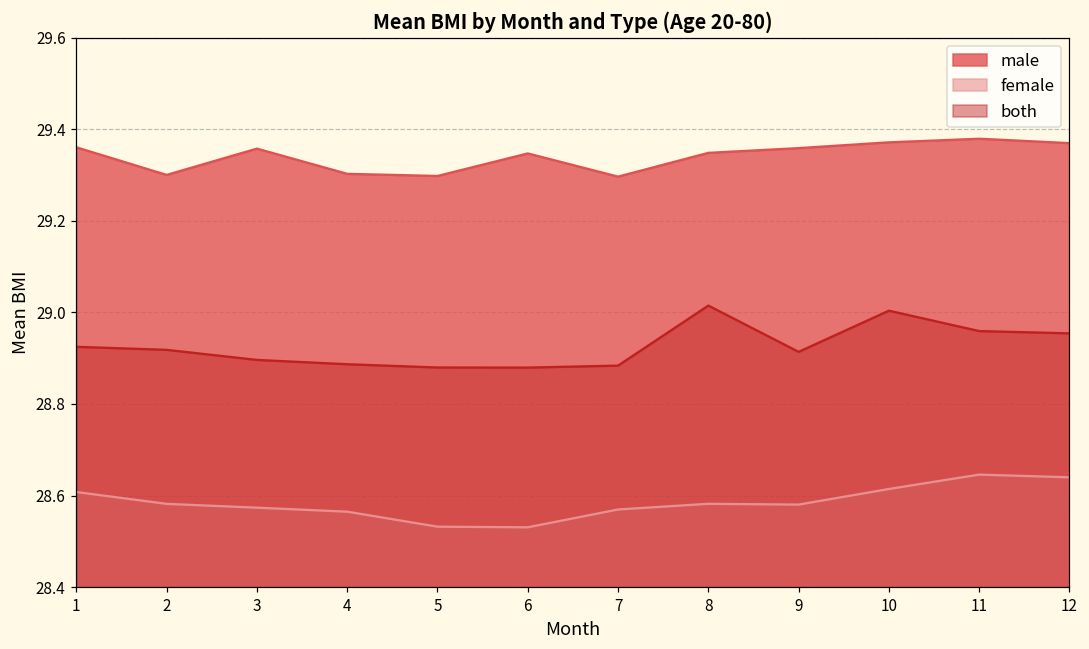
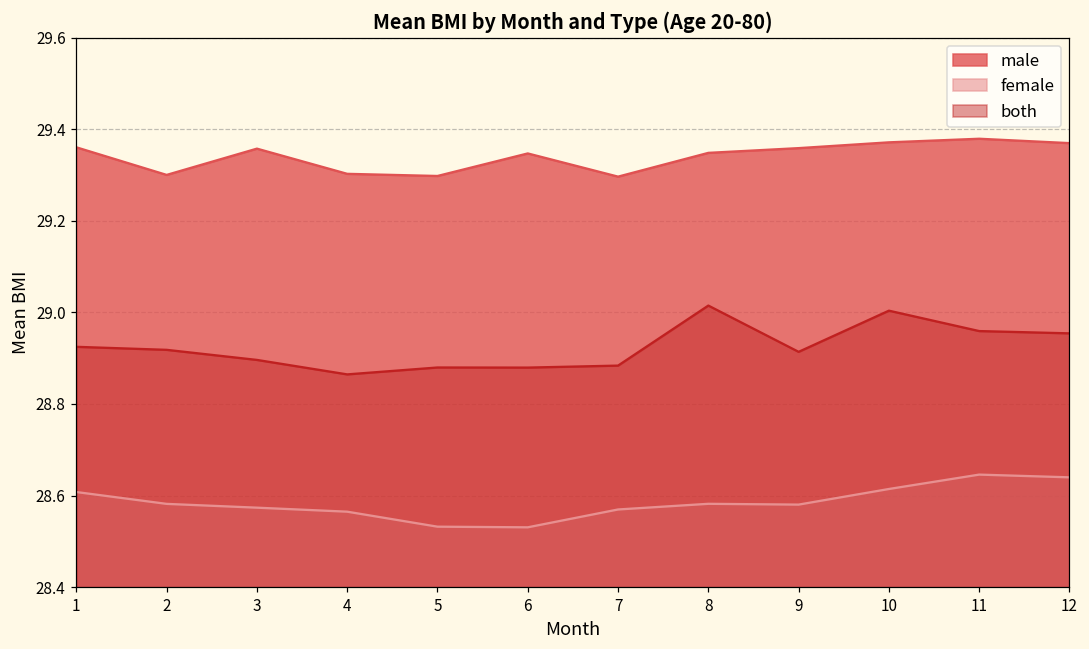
both, 4: 28.89 -> 28.86
